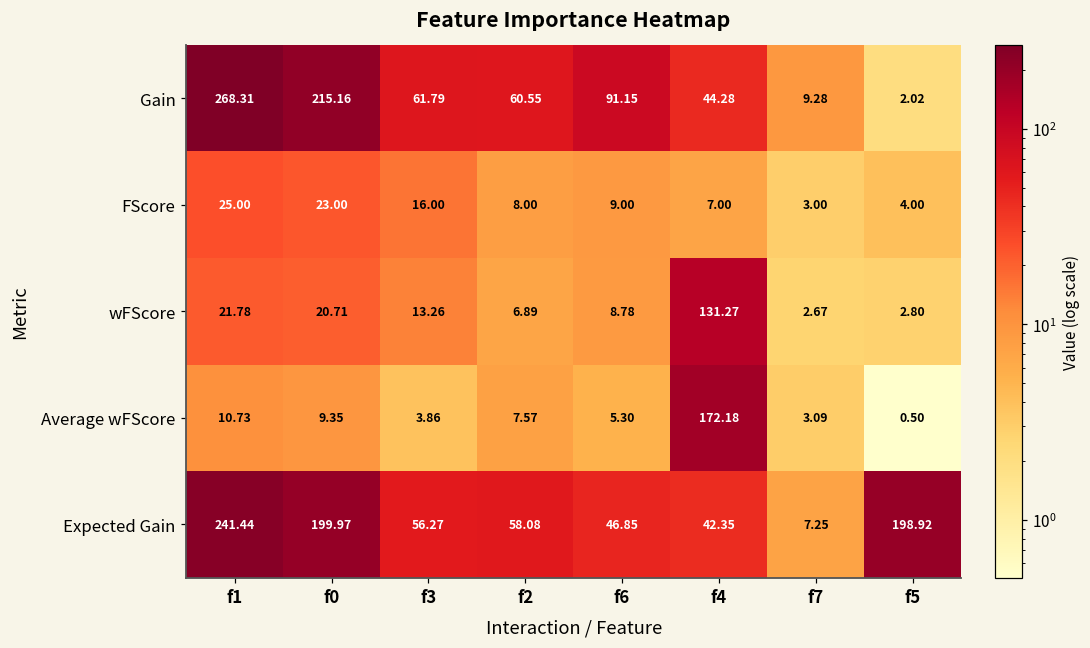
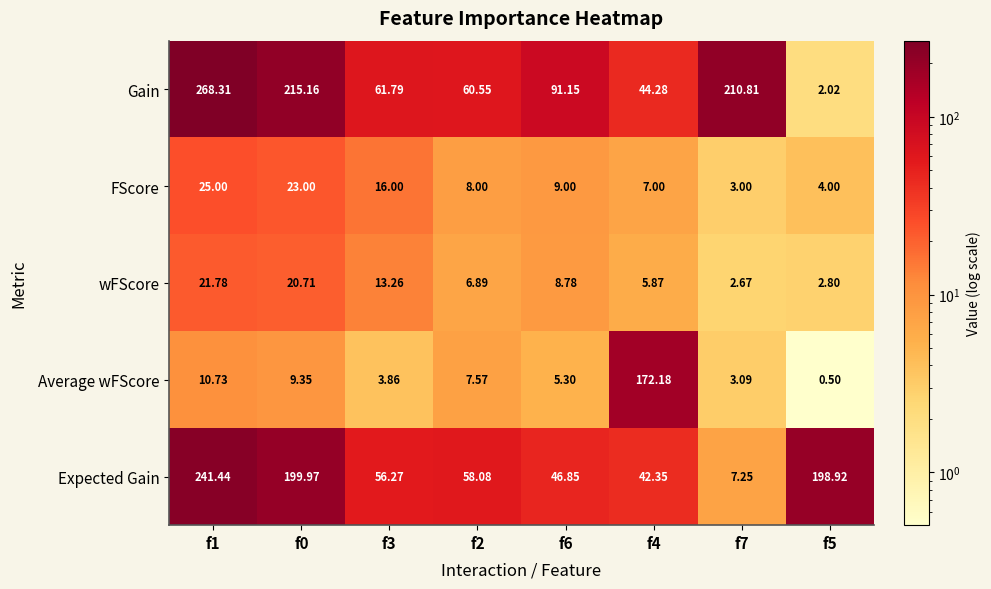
Gain, f7: 9.28 -> 210.81
wFScore, f4: 131.27 -> 5.87
